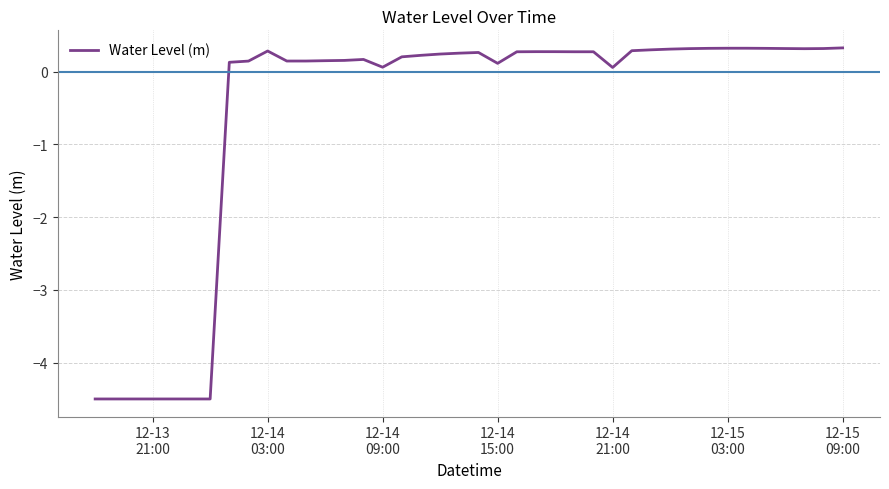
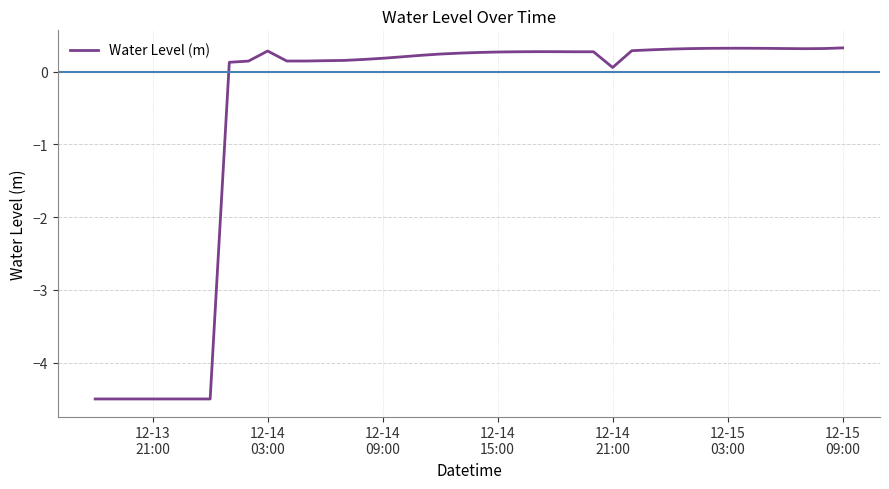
12-14 09:00: 0.1 -> 0.2
12-14 15:00: 0.1 -> 0.3
